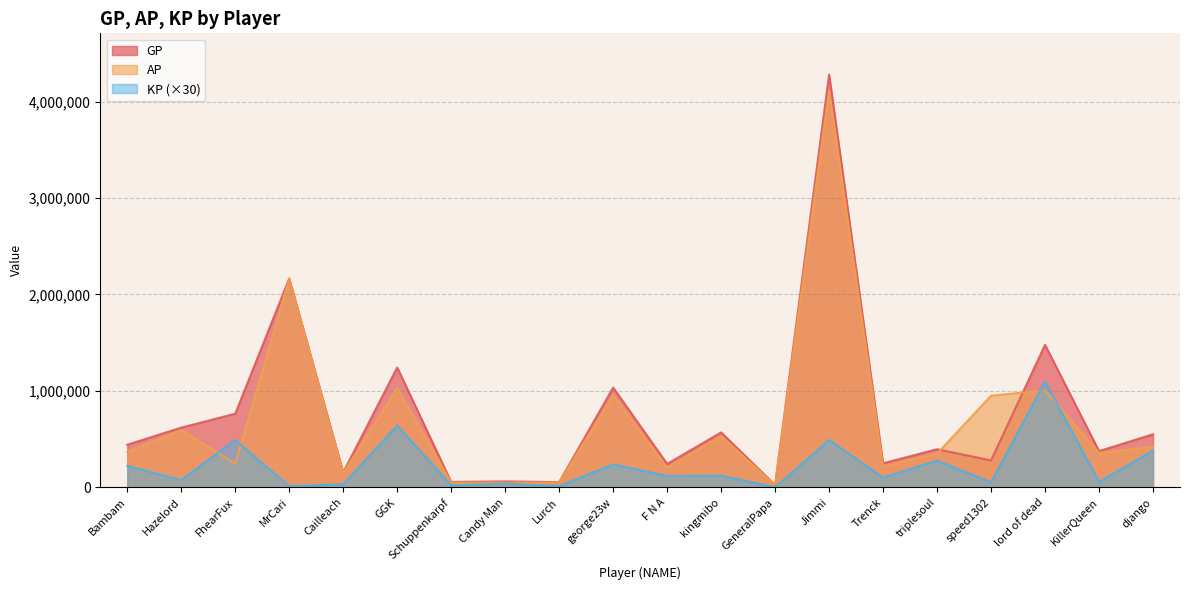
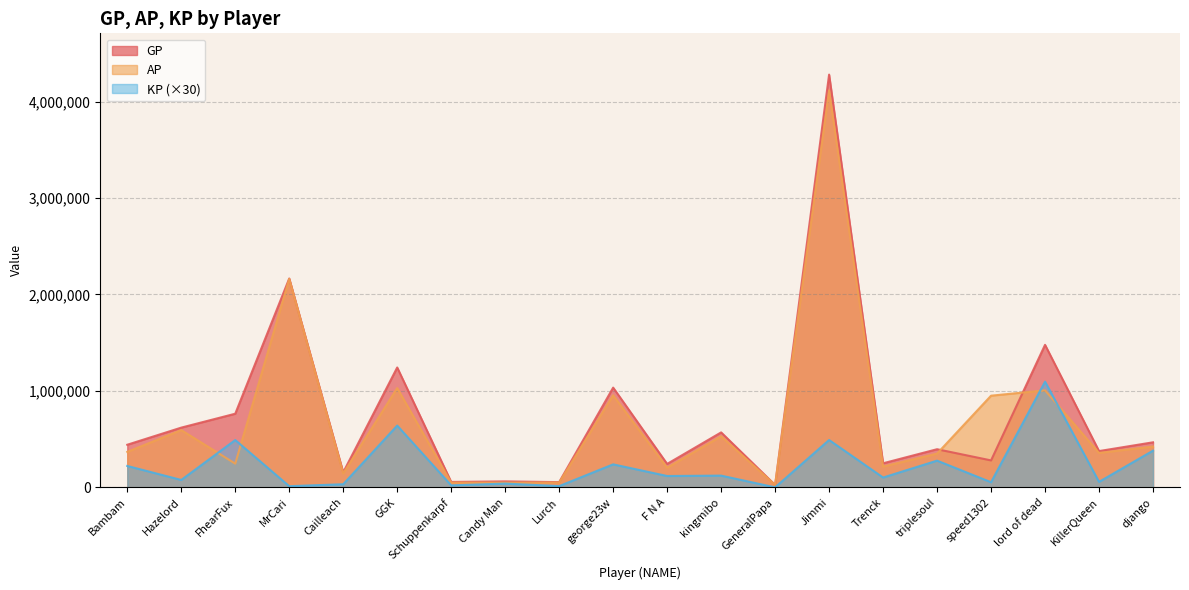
GP, django: 600,000 -> 500,000
